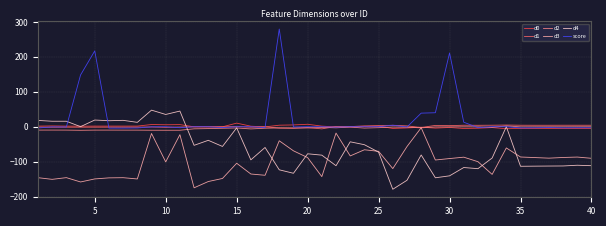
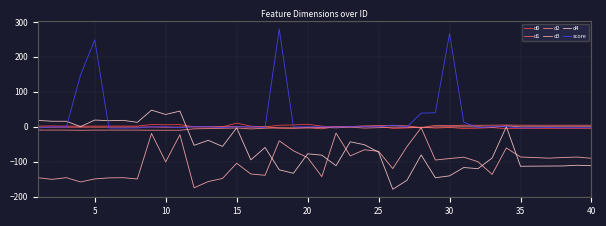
score, 5: 220 -> 250
score, 30: 210 -> 270
